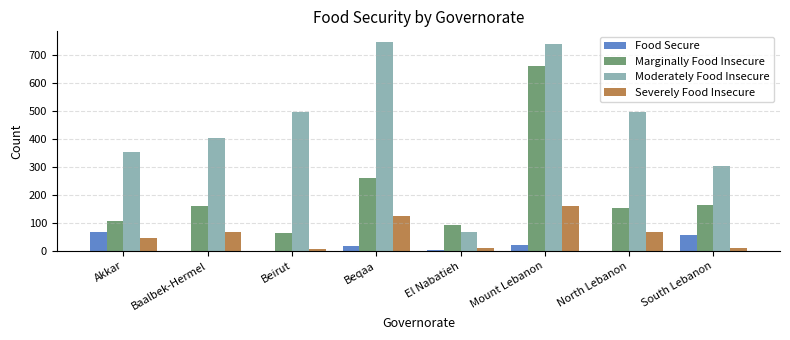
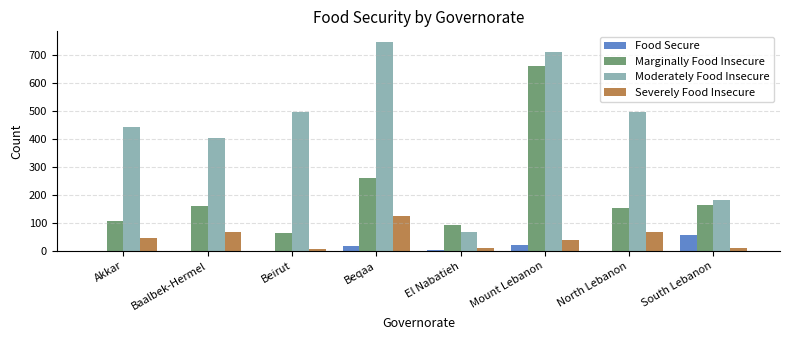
Food Secure, Akkar: 70 -> 0
Moderately Food Insecure, Akkar: 350 -> 440
Moderately Food Insecure, Mount Lebanon: 740 -> 710
Severely Food Insecure, Mount Lebanon: 160 -> 40
Moderately Food Insecure, South Lebanon: 300 -> 180
